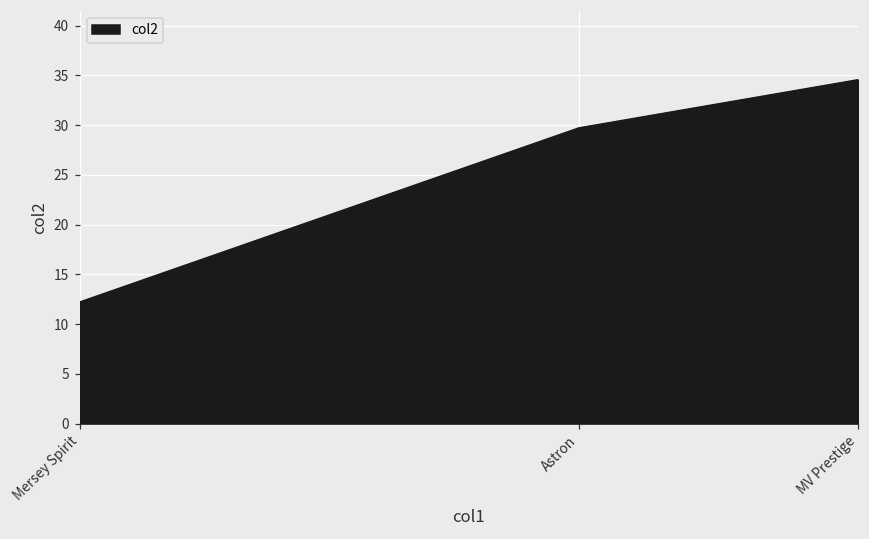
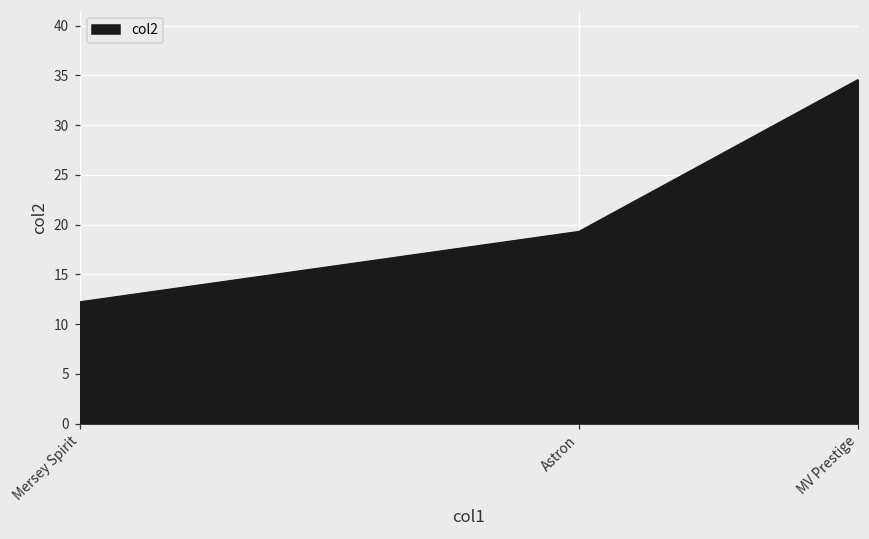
Astron: 30 -> 19
